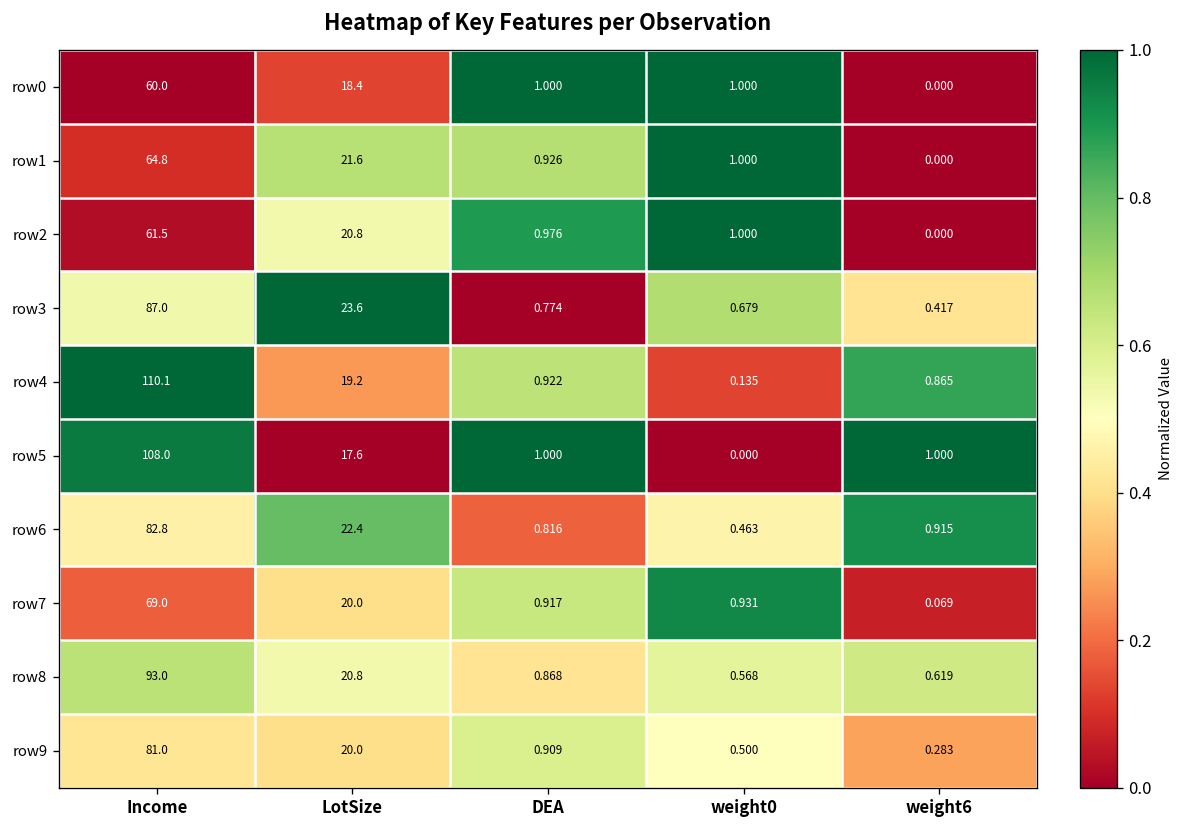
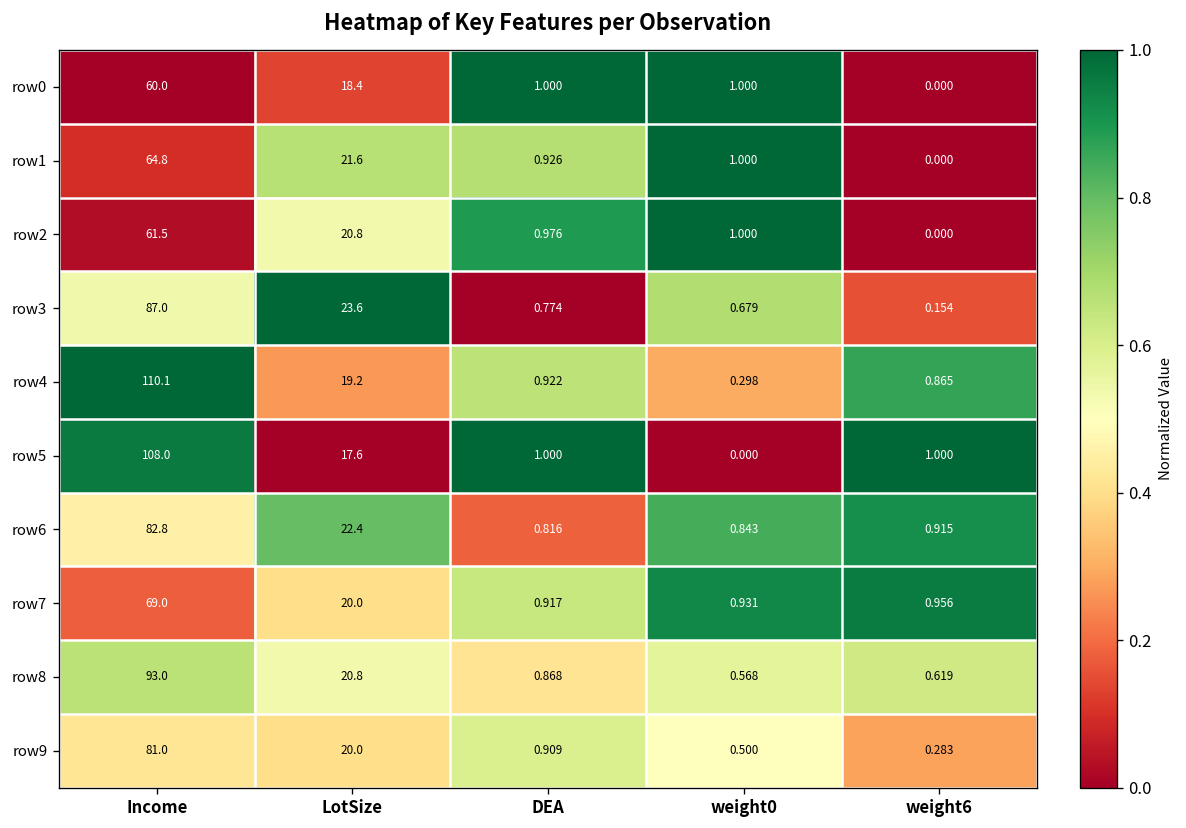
row3, weight6: 0.417 -> 0.154
row4, weight0: 0.135 -> 0.298
row6, weight0: 0.463 -> 0.843
row7, weight6: 0.069 -> 0.956
